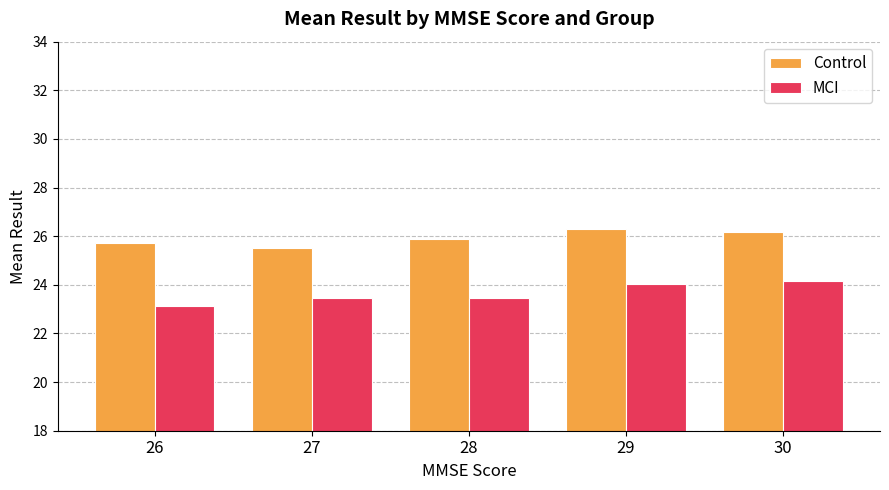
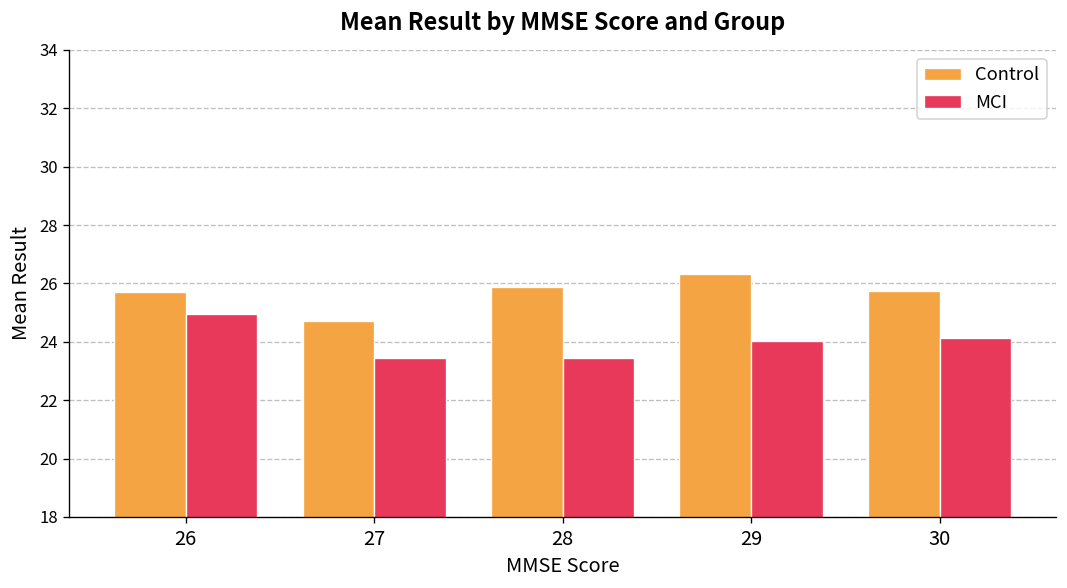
MCI, 26: 23.1 -> 25.0
Control, 27: 25.5 -> 24.7
Control, 30: 26.2 -> 25.7
